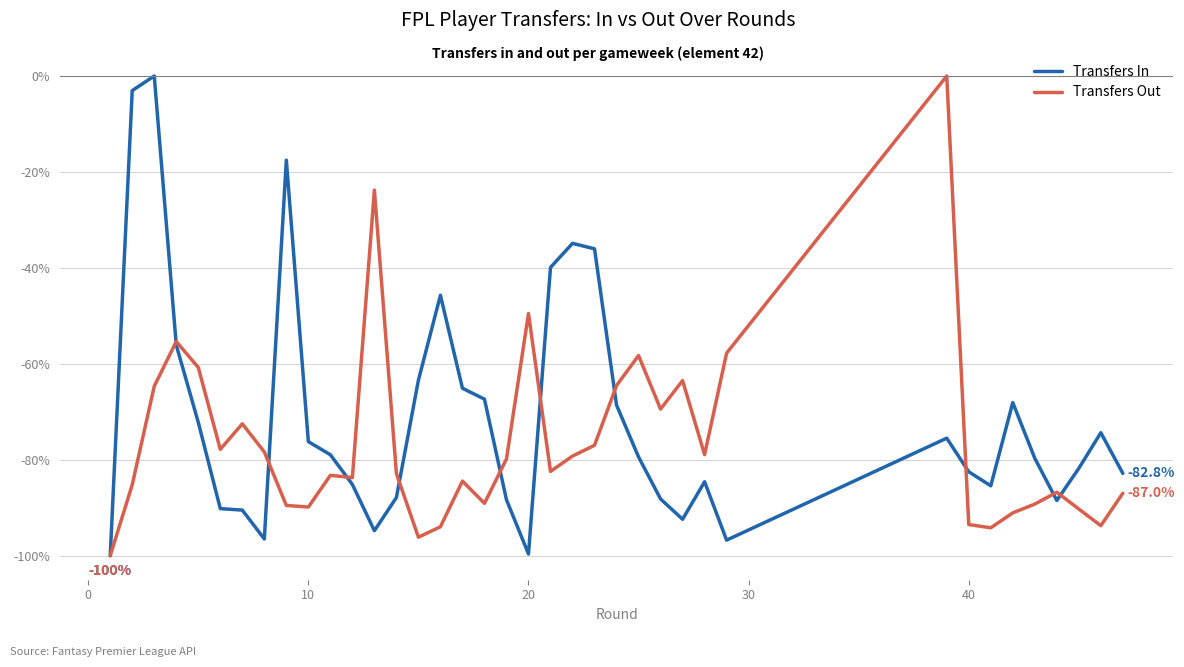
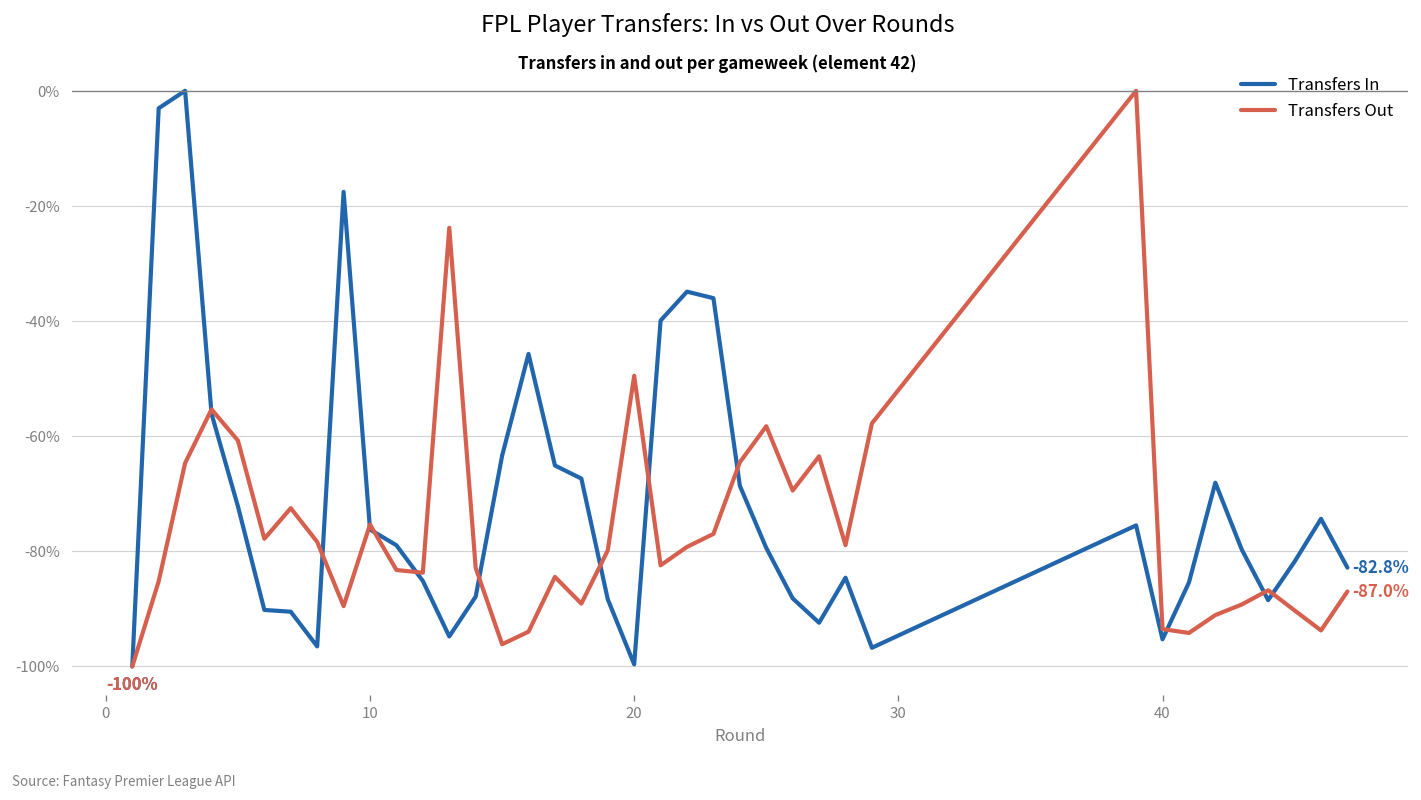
Transfers Out, 10: -90% -> -75%
Transfers In, 40: -83% -> -95%
